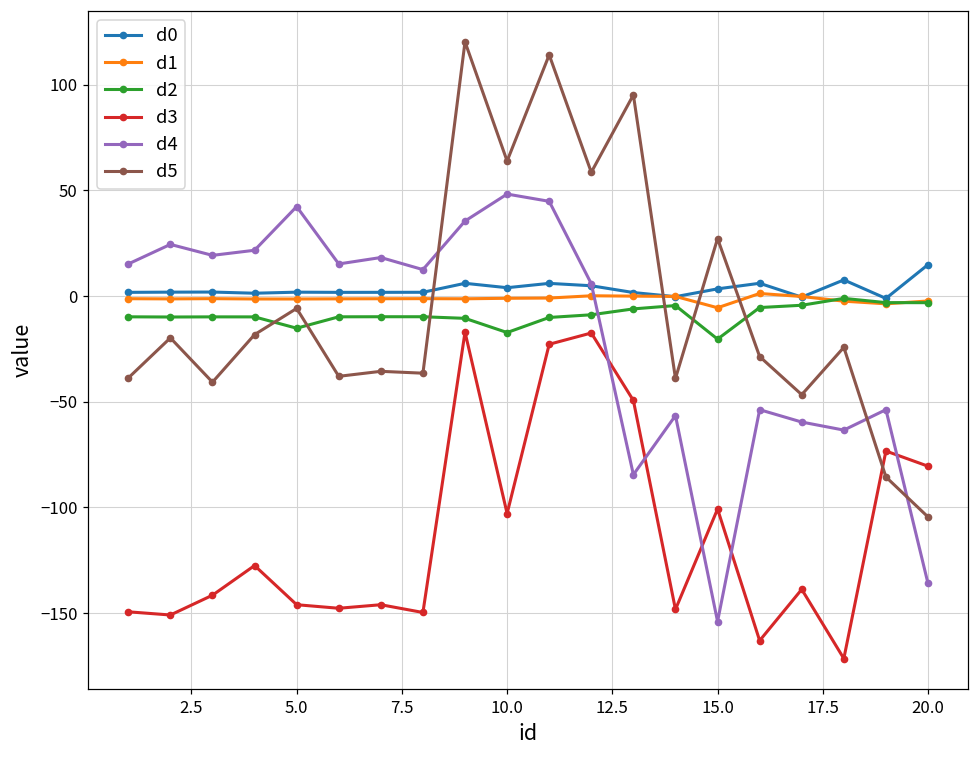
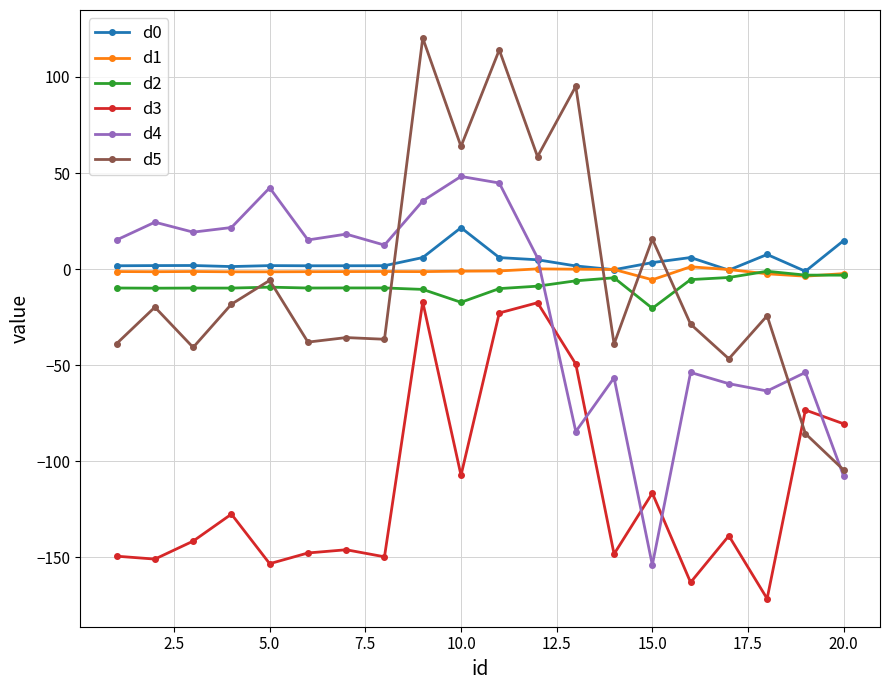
d2, 5.0: -15 -> -9
d3, 5.0: -146 -> -153
d0, 10.0: 4 -> 22
d3, 10.0: -103 -> -107
d3, 15.0: -101 -> -117
d5, 15.0: 27 -> 16
d4, 20.0: -136 -> -108
